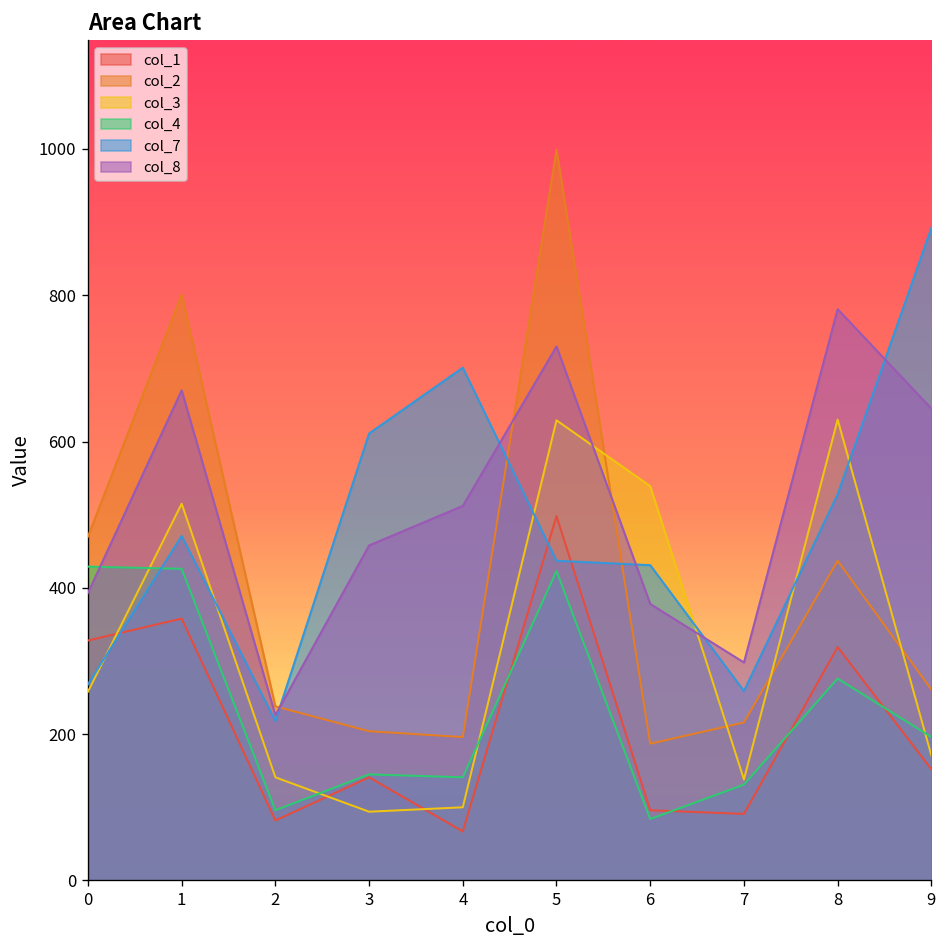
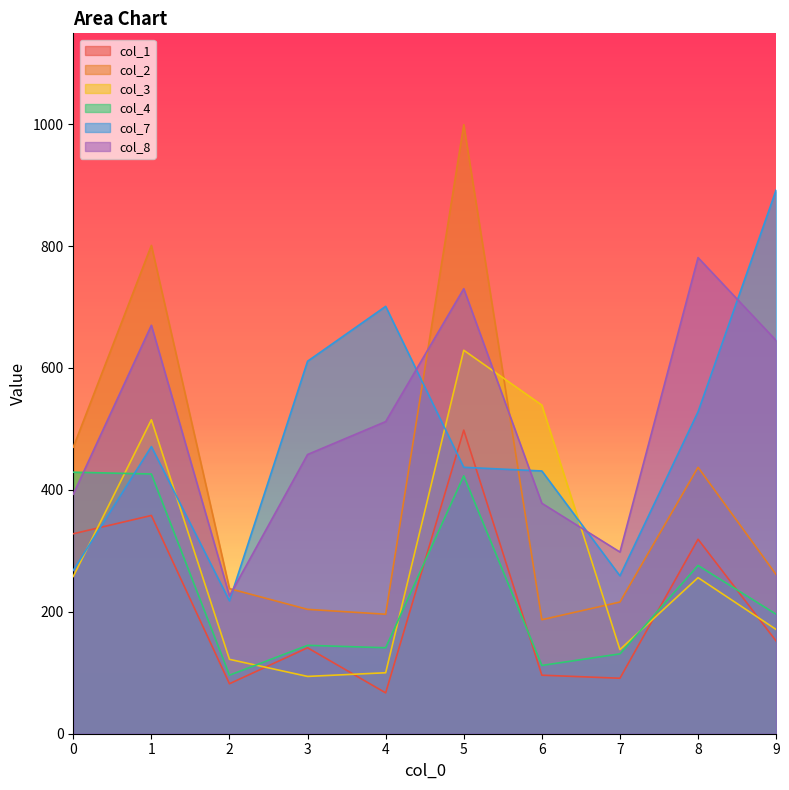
col_3, 2: 140 -> 120
col_4, 6: 80 -> 110
col_3, 8: 630 -> 260
